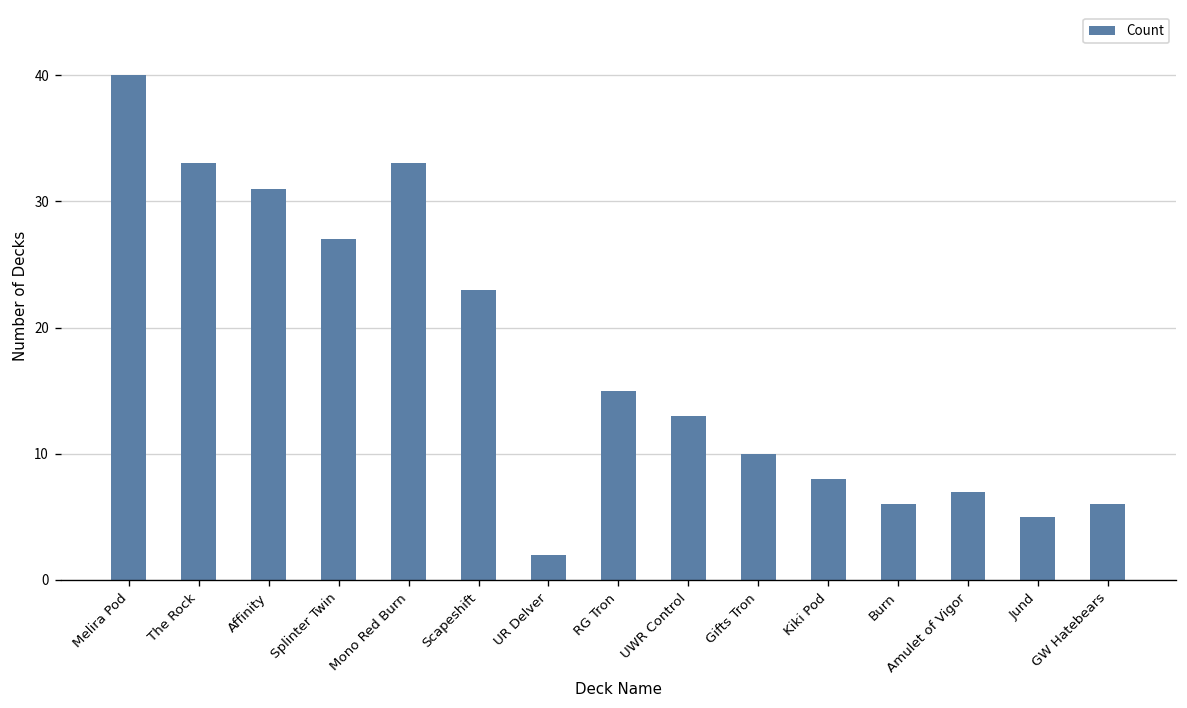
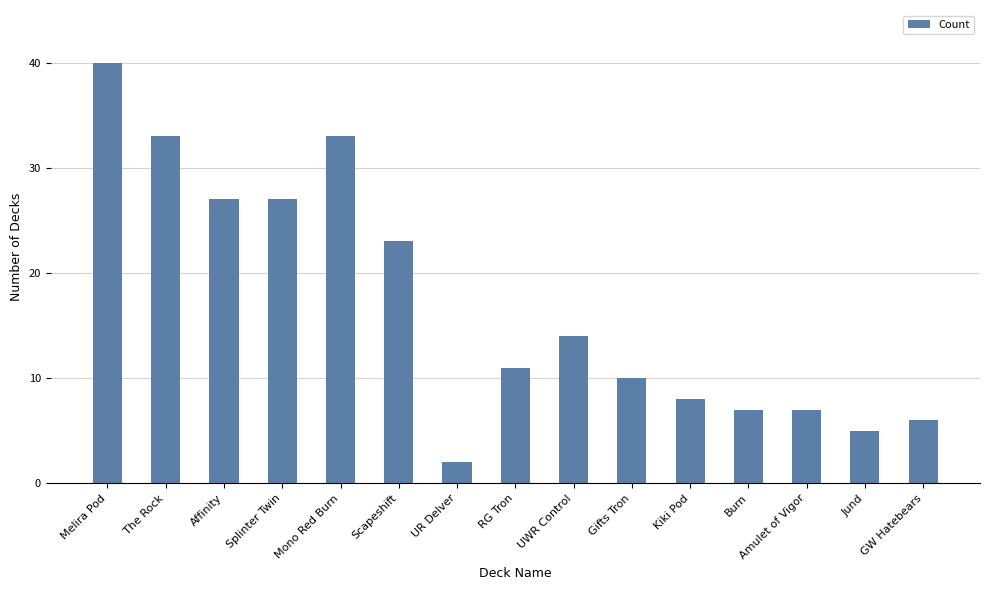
Affinity: 31 -> 27
RG Tron: 15 -> 11
UWR Control: 13 -> 14
Burn: 6 -> 7
